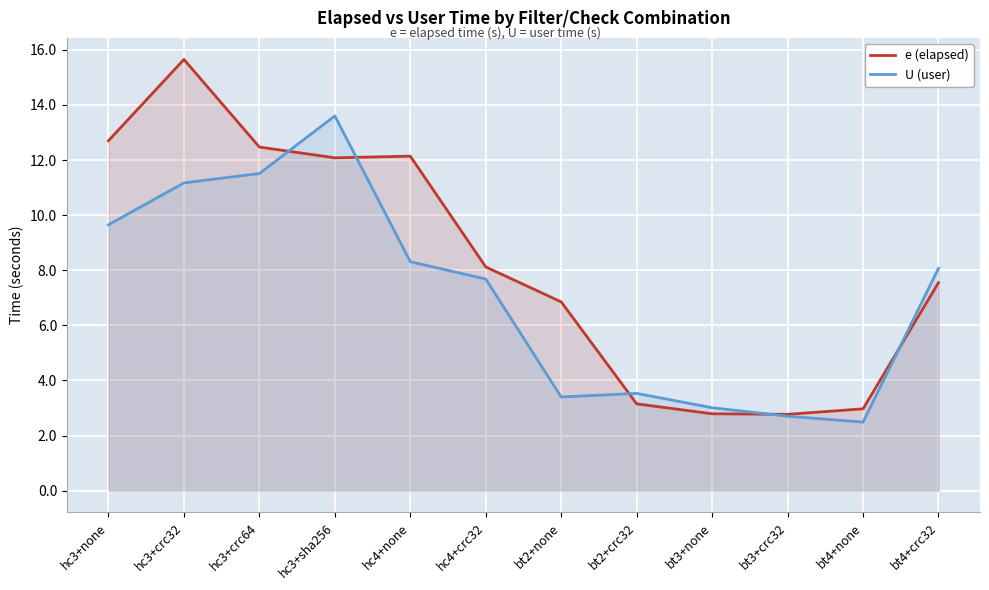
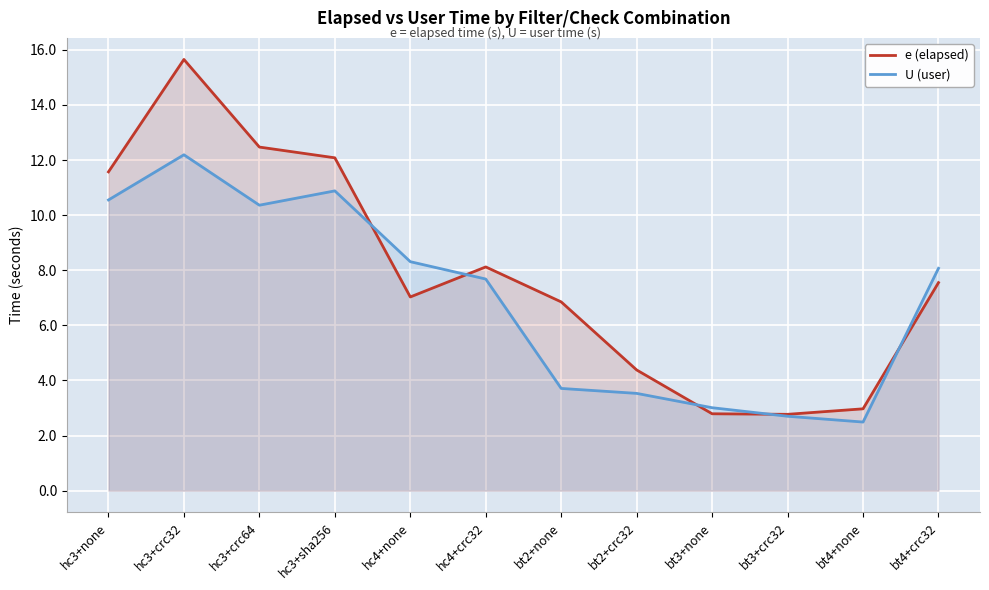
e (elapsed), hc3+none: 12.7 -> 11.6
U (user), hc3+none: 9.7 -> 10.6
U (user), hc3+crc32: 11.2 -> 12.2
U (user), hc3+crc64: 11.5 -> 10.4
U (user), hc3+sha256: 13.6 -> 10.9
e (elapsed), hc4+none: 12.1 -> 7.0
U (user), bt2+none: 3.4 -> 3.7
e (elapsed), bt2+crc32: 3.2 -> 4.4
